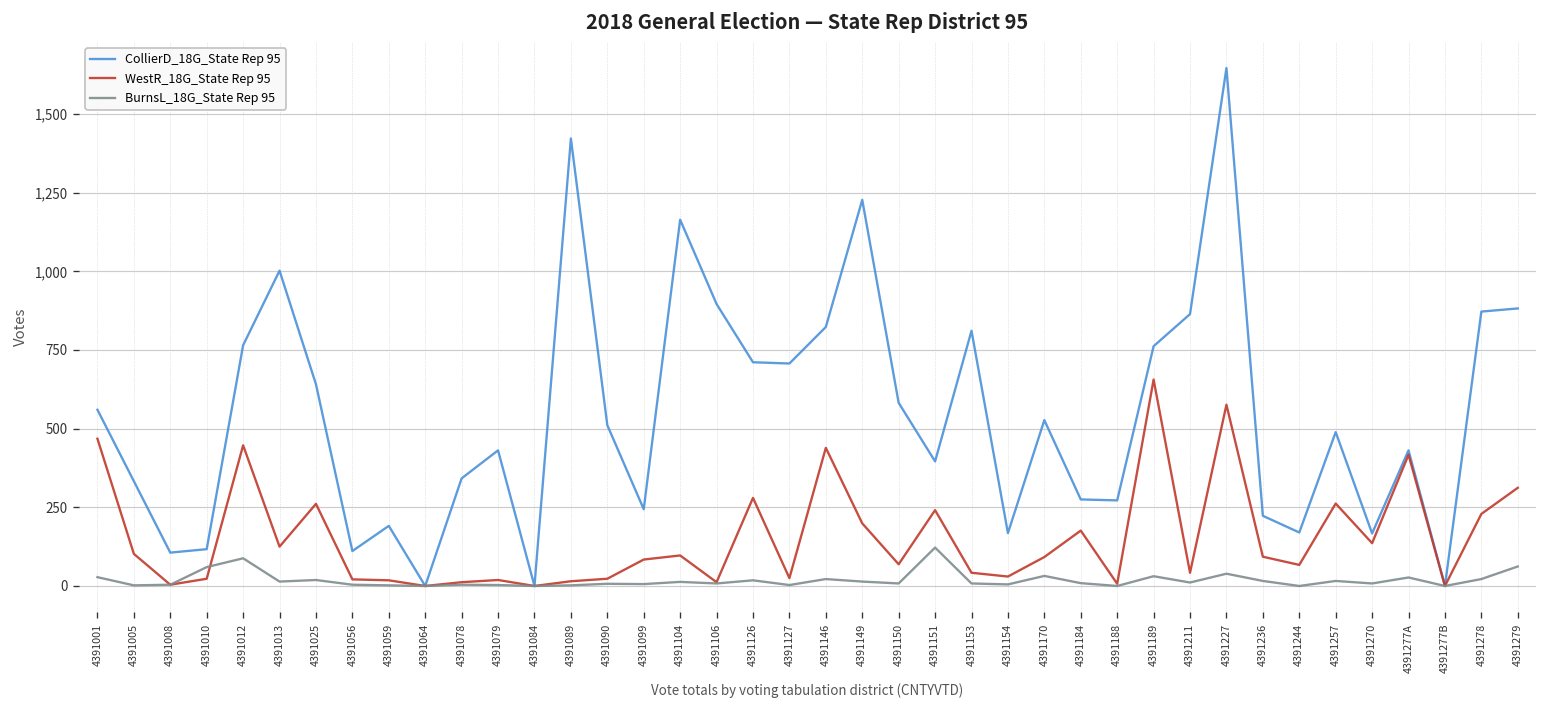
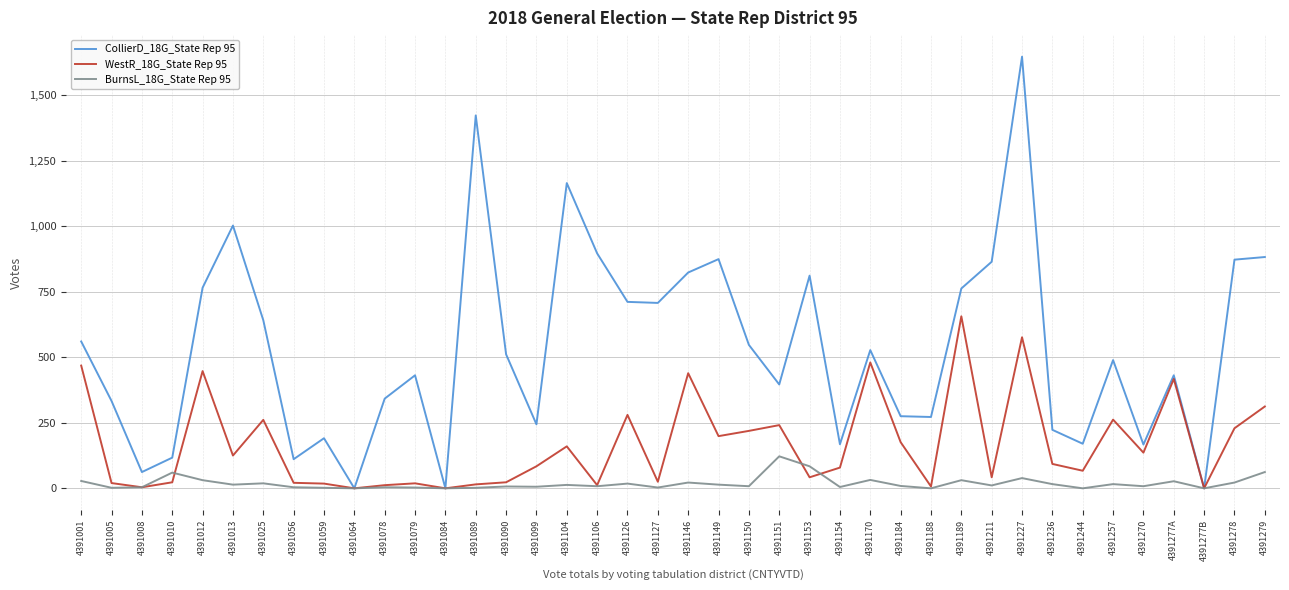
WestR_18G_State Rep 95, 4391005: 100 -> 20
CollierD_18G_State Rep 95, 4391008: 110 -> 60
BurnsL_18G_State Rep 95, 4391012: 90 -> 30
WestR_18G_State Rep 95, 4391104: 100 -> 160
CollierD_18G_State Rep 95, 4391149: 1,230 -> 870
CollierD_18G_State Rep 95, 4391150: 580 -> 550
WestR_18G_State Rep 95, 4391150: 70 -> 220
BurnsL_18G_State Rep 95, 4391153: 10 -> 80
WestR_18G_State Rep 95, 4391154: 30 -> 80
WestR_18G_State Rep 95, 4391170: 90 -> 480
